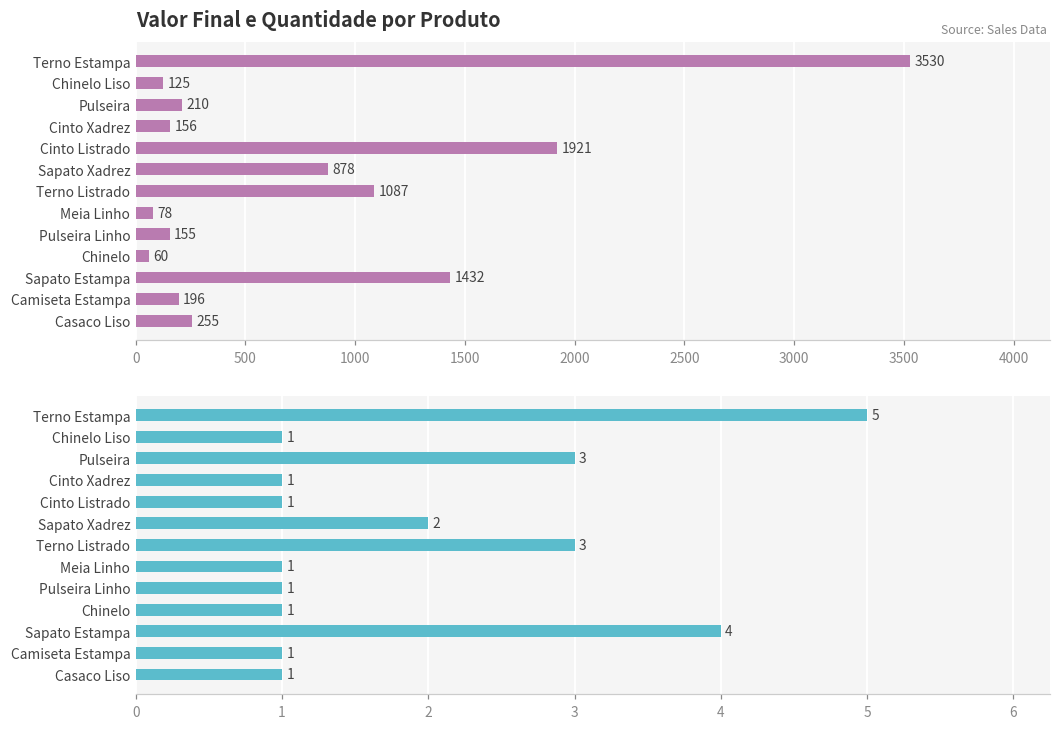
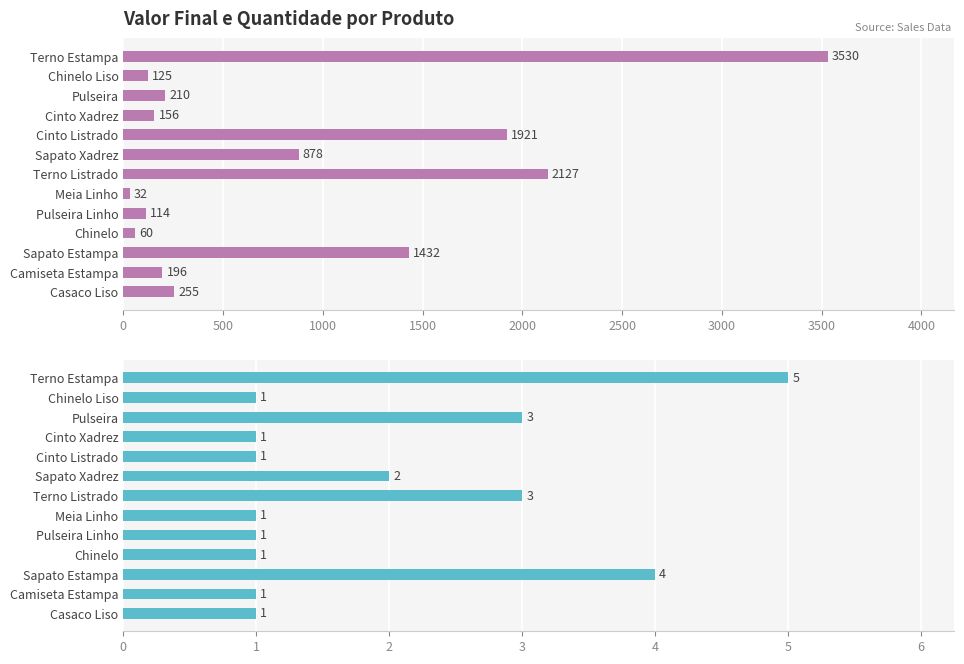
Valor Final e Quantidade por Produto, Terno Listrado: 1087 -> 2127
Valor Final e Quantidade por Produto, Meia Linho: 78 -> 32
Valor Final e Quantidade por Produto, Pulseira Linho: 155 -> 114
